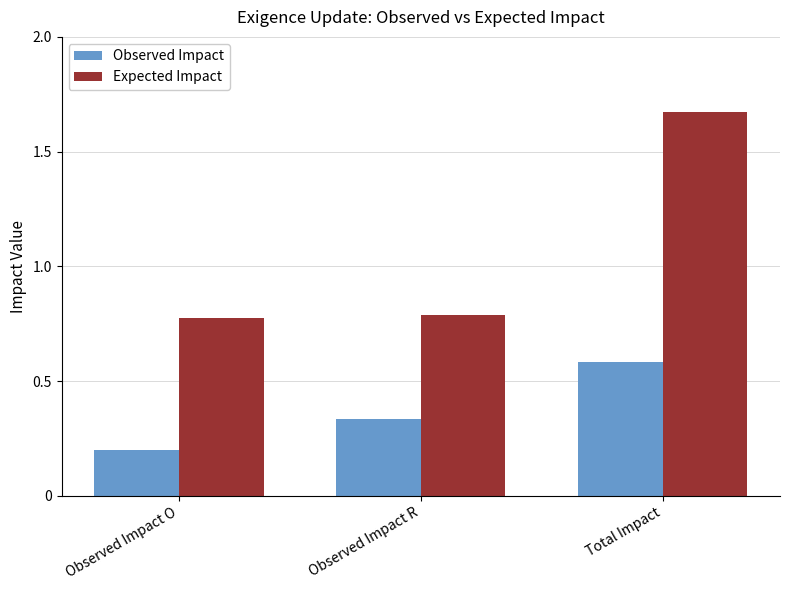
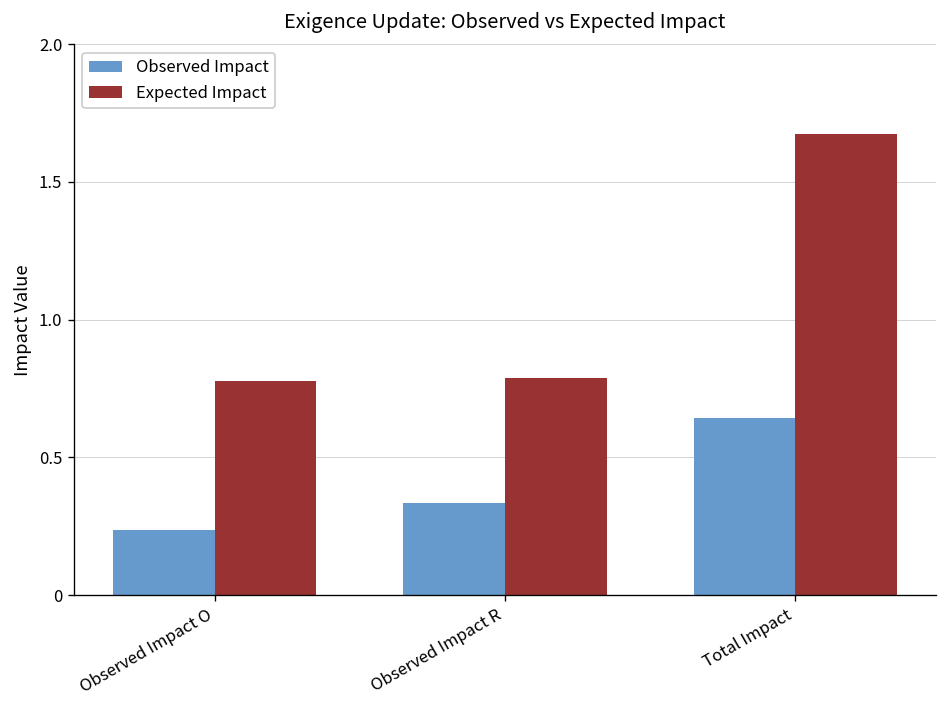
Observed Impact, Observed Impact O: 0.20 -> 0.24
Observed Impact, Total Impact: 0.58 -> 0.64
